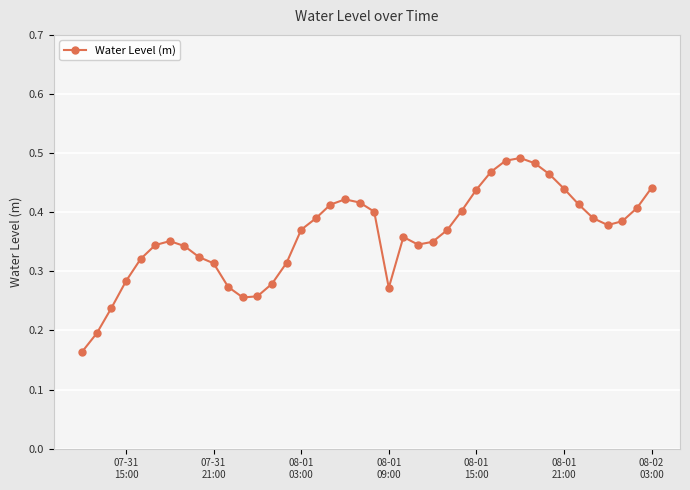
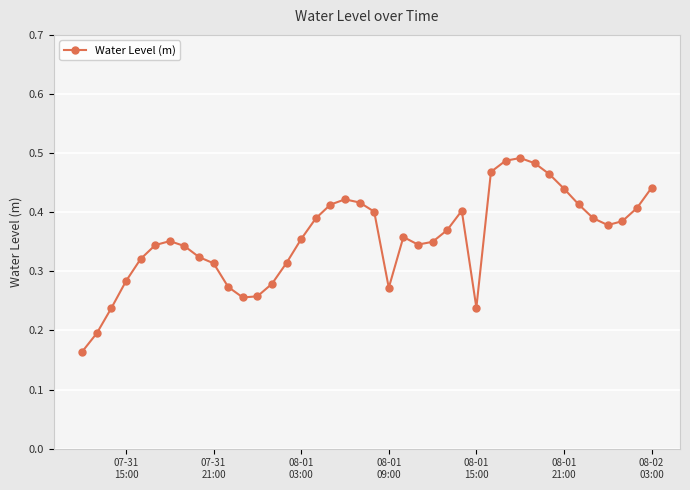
08-01 03:00: 0.37 -> 0.35
08-01 15:00: 0.44 -> 0.24
